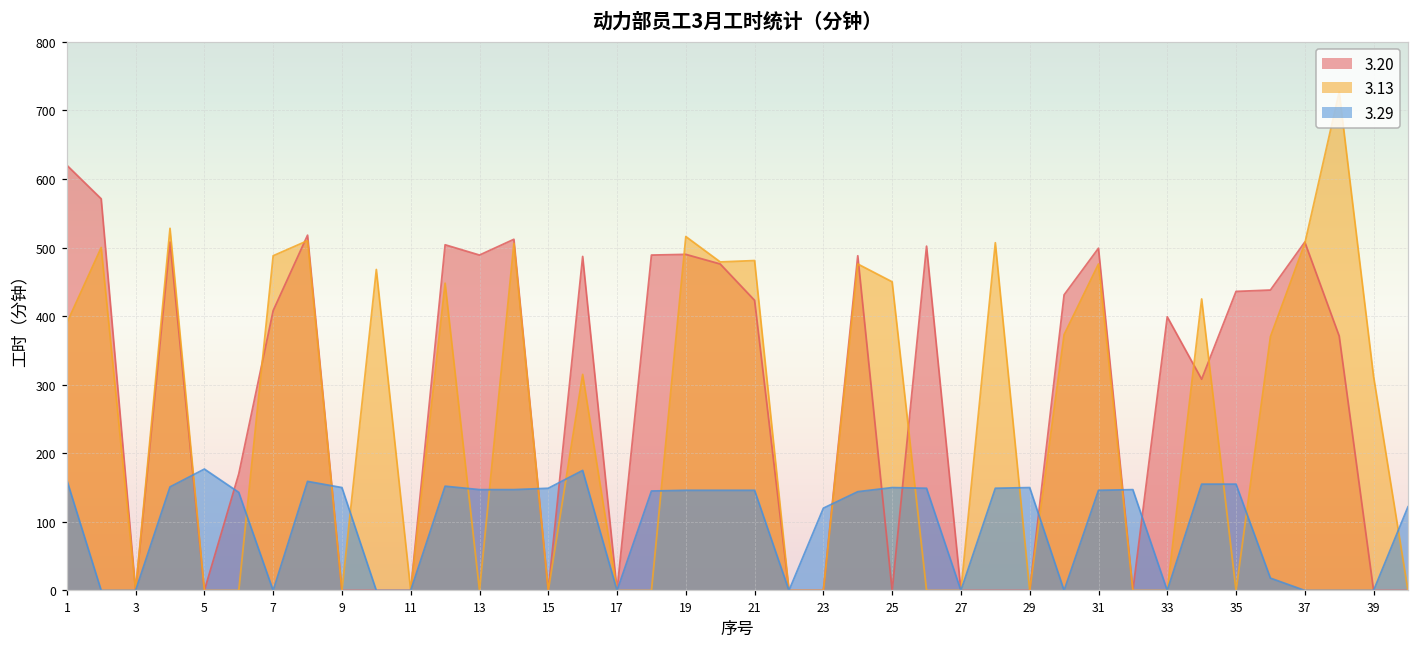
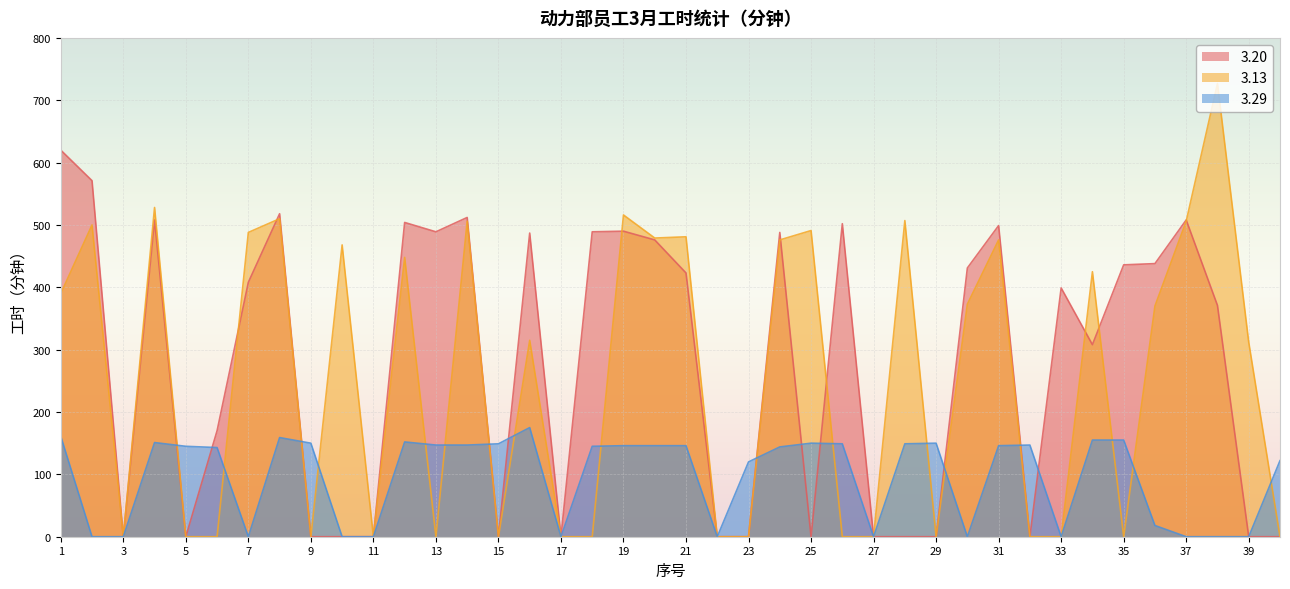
3.29, 5: 180 -> 150
3.13, 25: 450 -> 490
